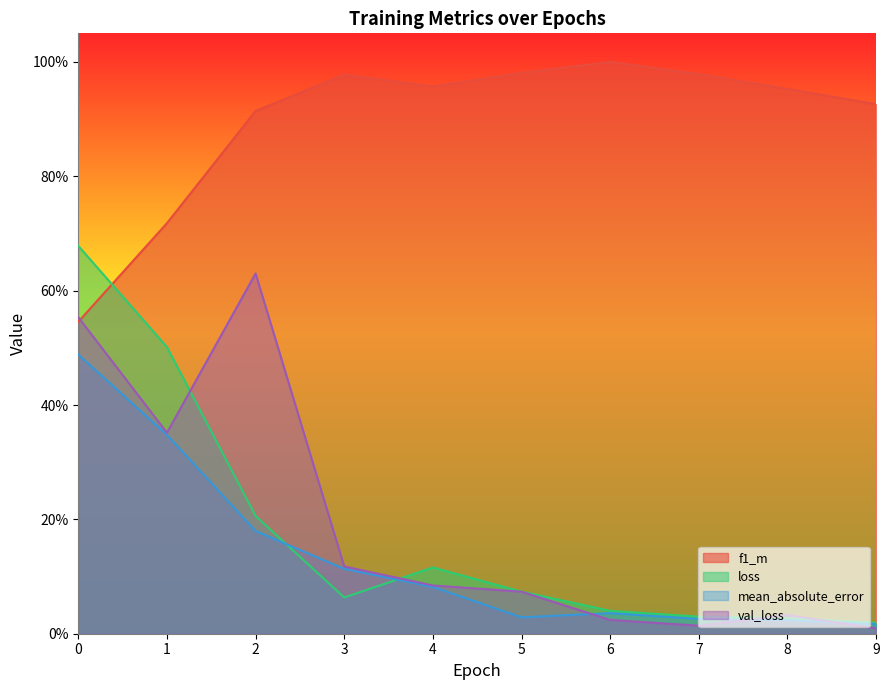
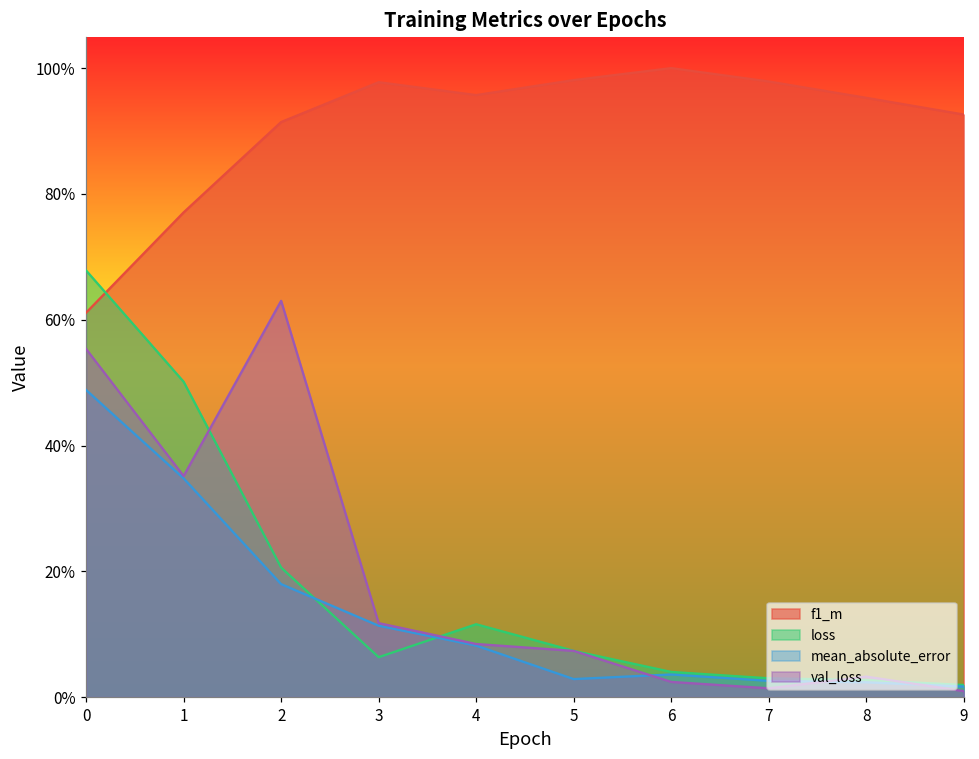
f1_m, 0: 55% -> 61%
f1_m, 1: 72% -> 77%
